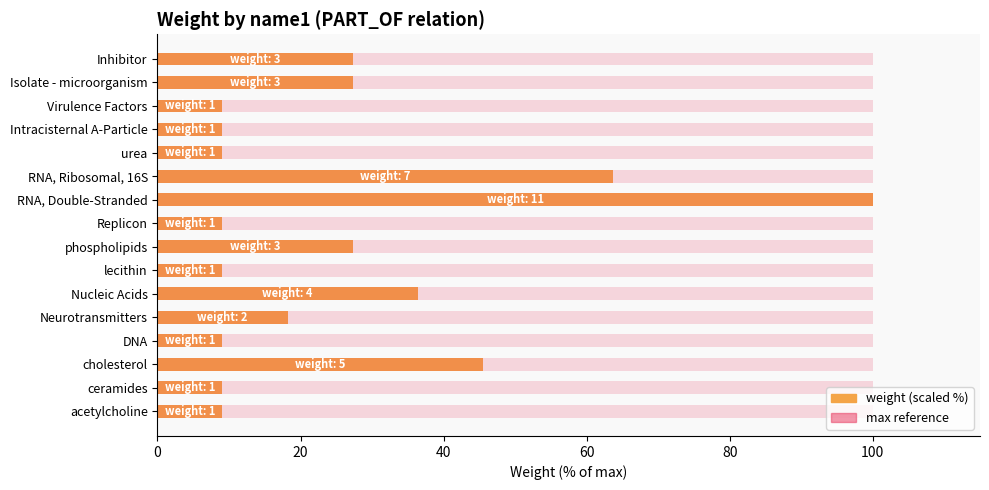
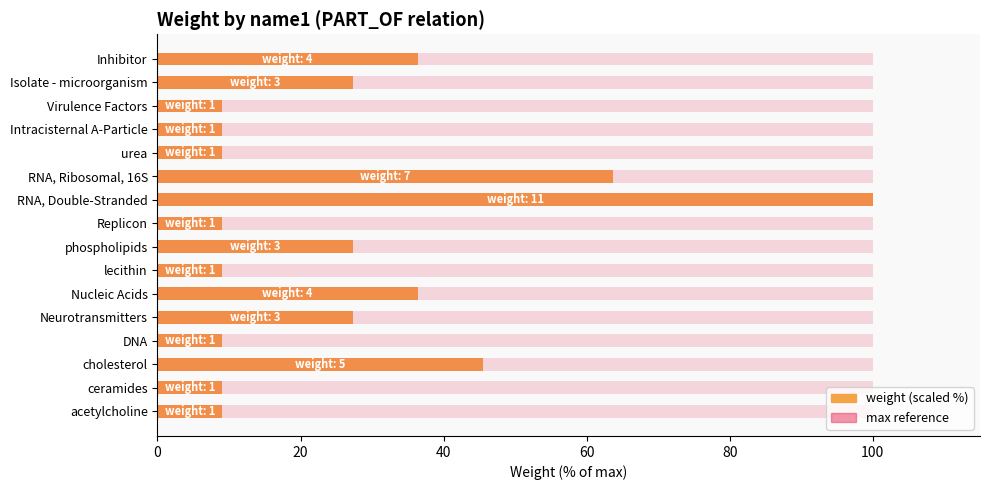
weight (scaled %), Inhibitor: 3 -> 4
weight (scaled %), Neurotransmitters: 2 -> 3
